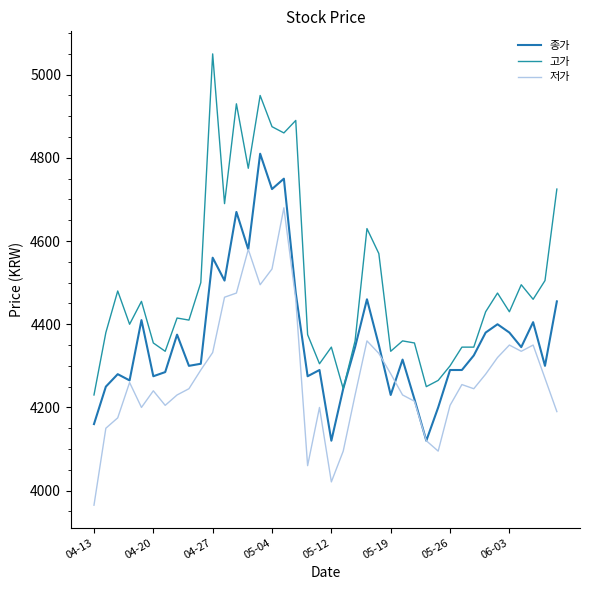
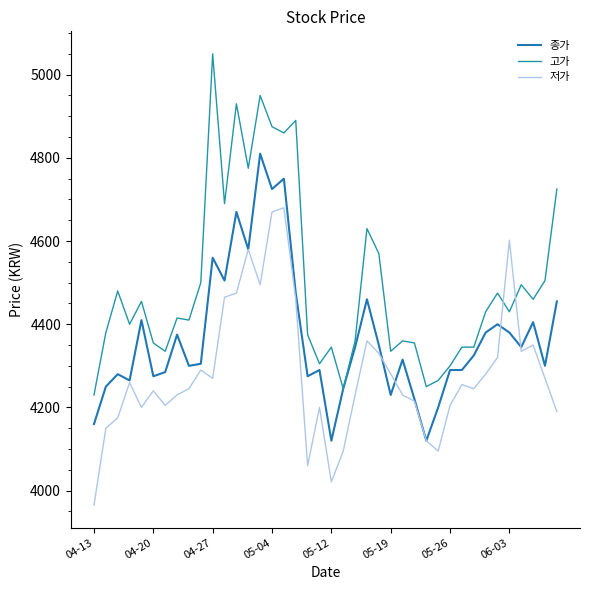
저가, 04-27: 4330 -> 4270
저가, 05-04: 4530 -> 4670
저가, 06-03: 4350 -> 4600
